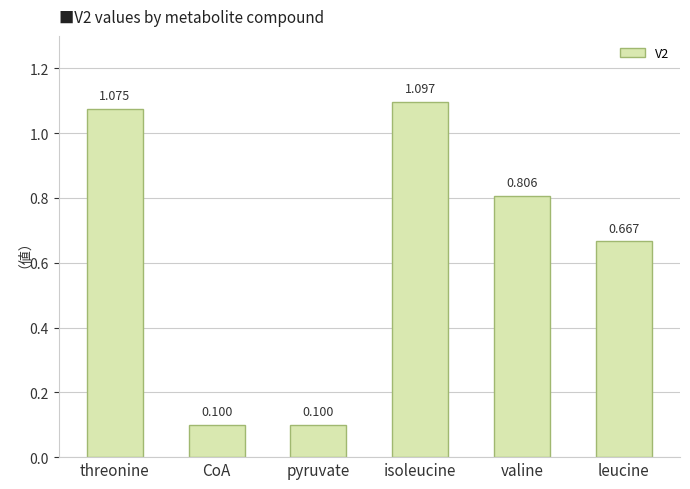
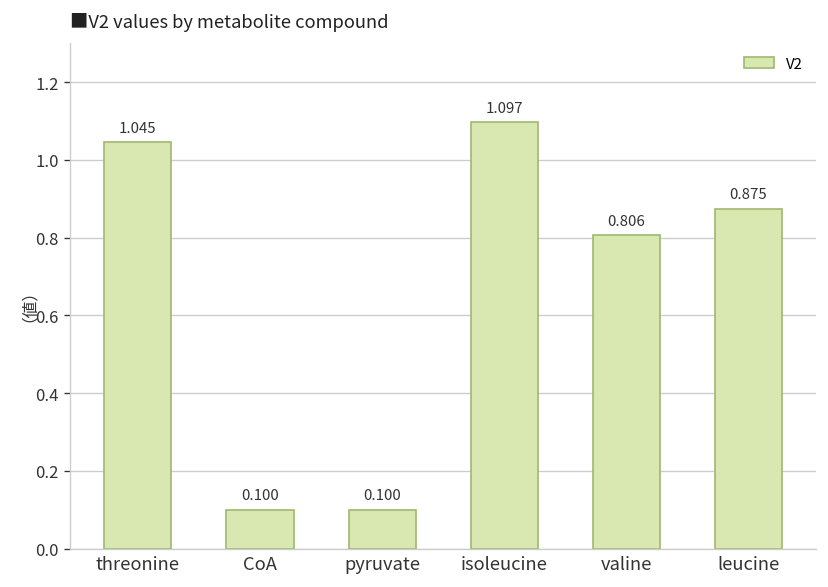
threonine: 1.075 -> 1.045
leucine: 0.667 -> 0.875
